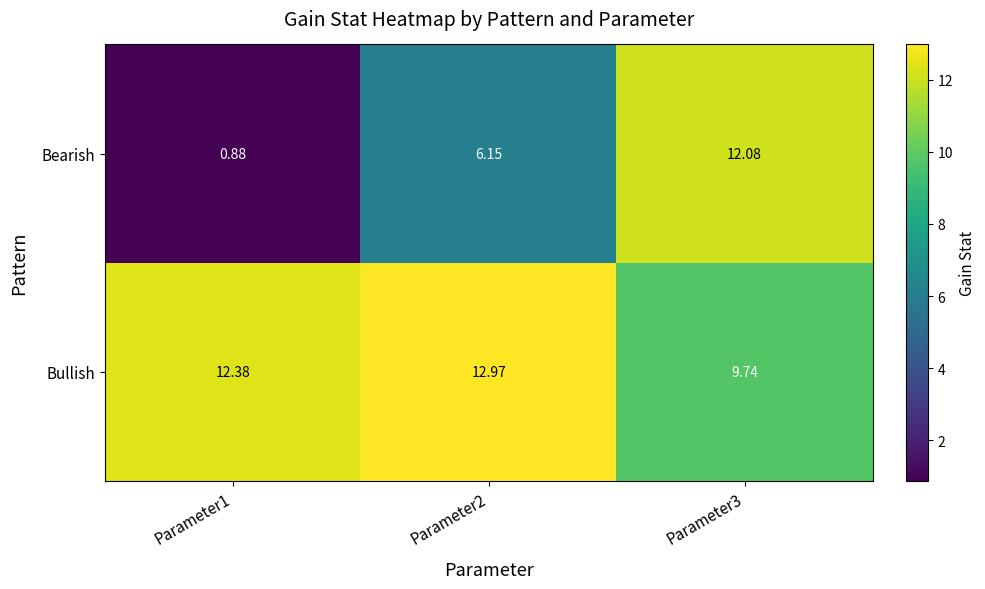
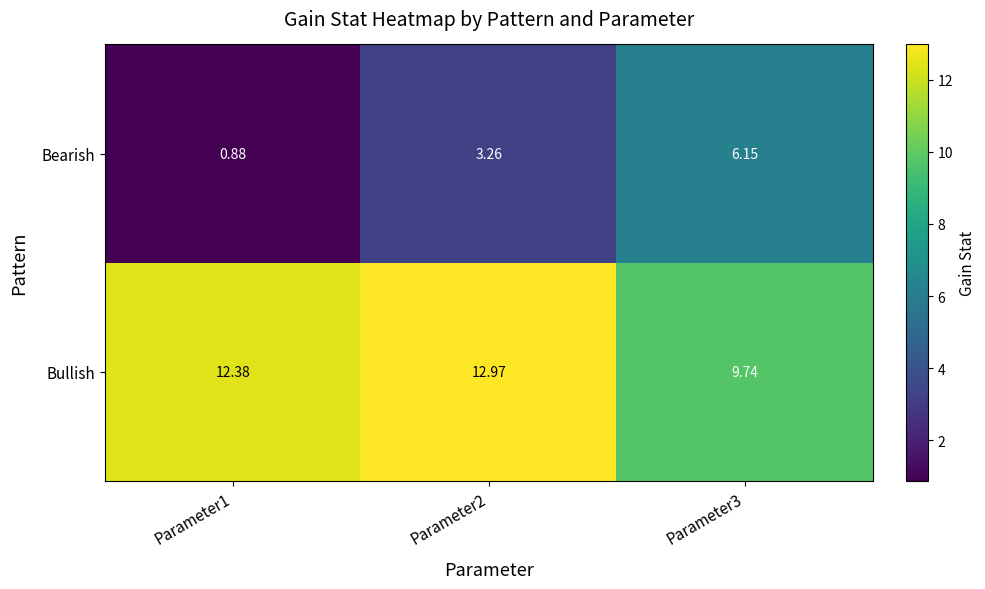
Bearish, Parameter2: 6.15 -> 3.26
Bearish, Parameter3: 12.08 -> 6.15
